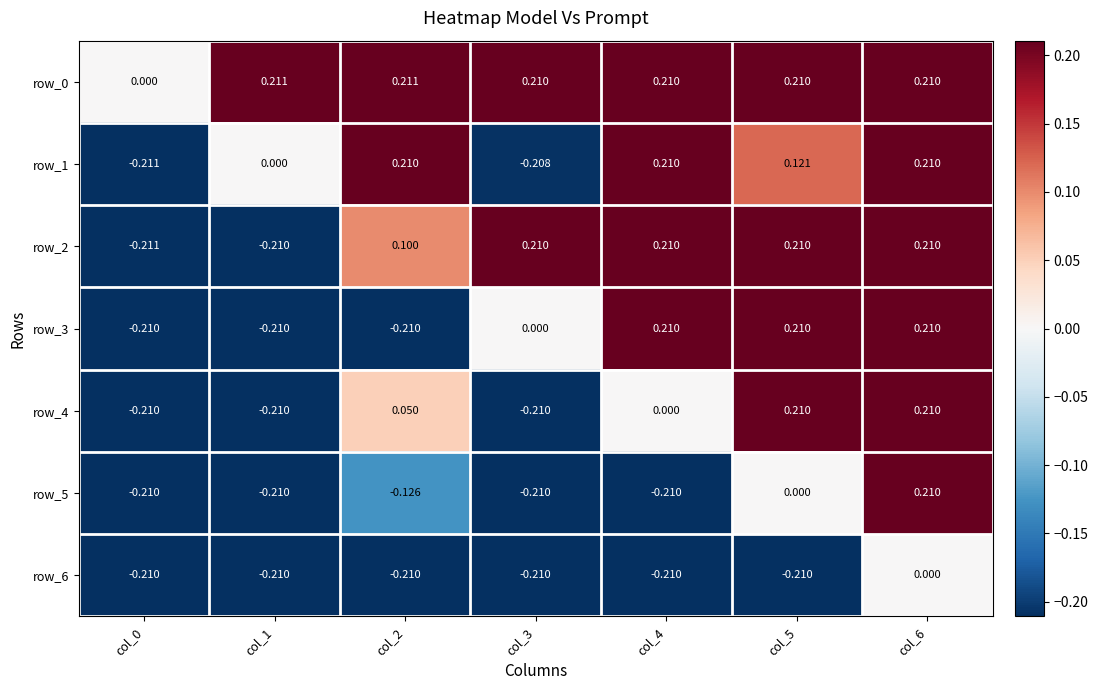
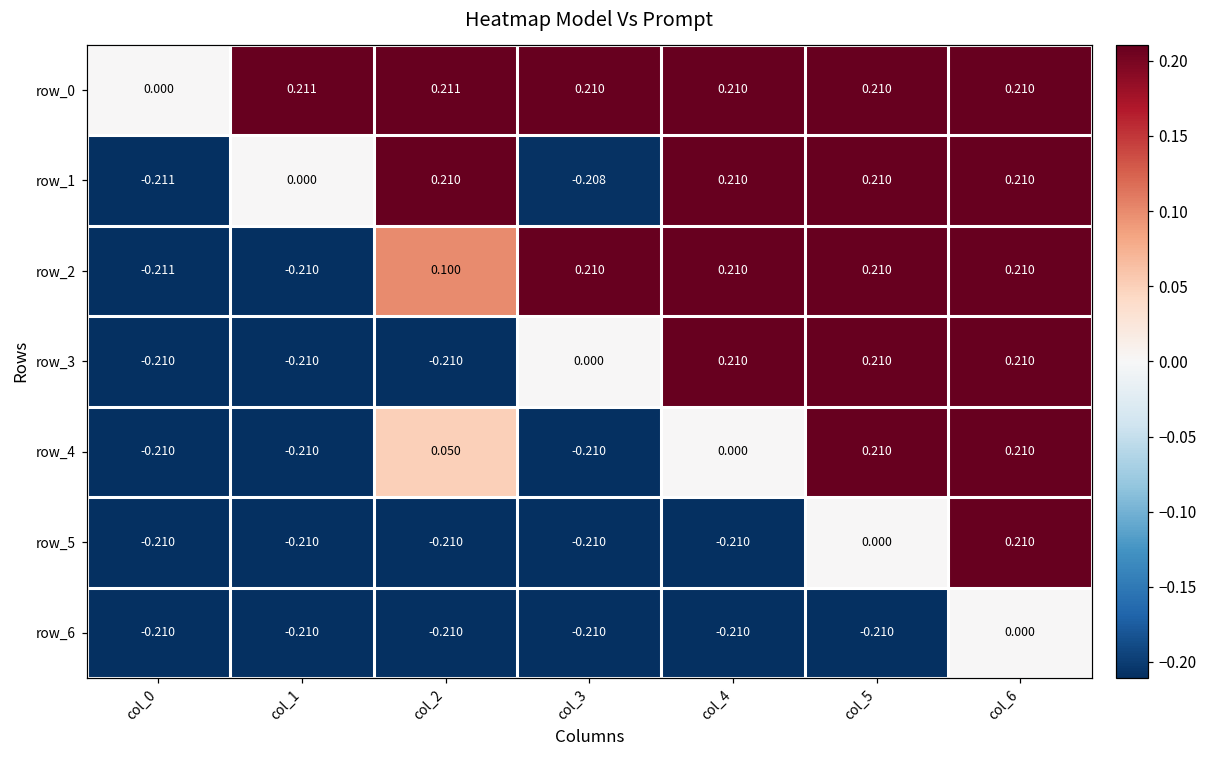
row_1, col_5: 0.121 -> 0.210
row_5, col_2: -0.126 -> -0.210
